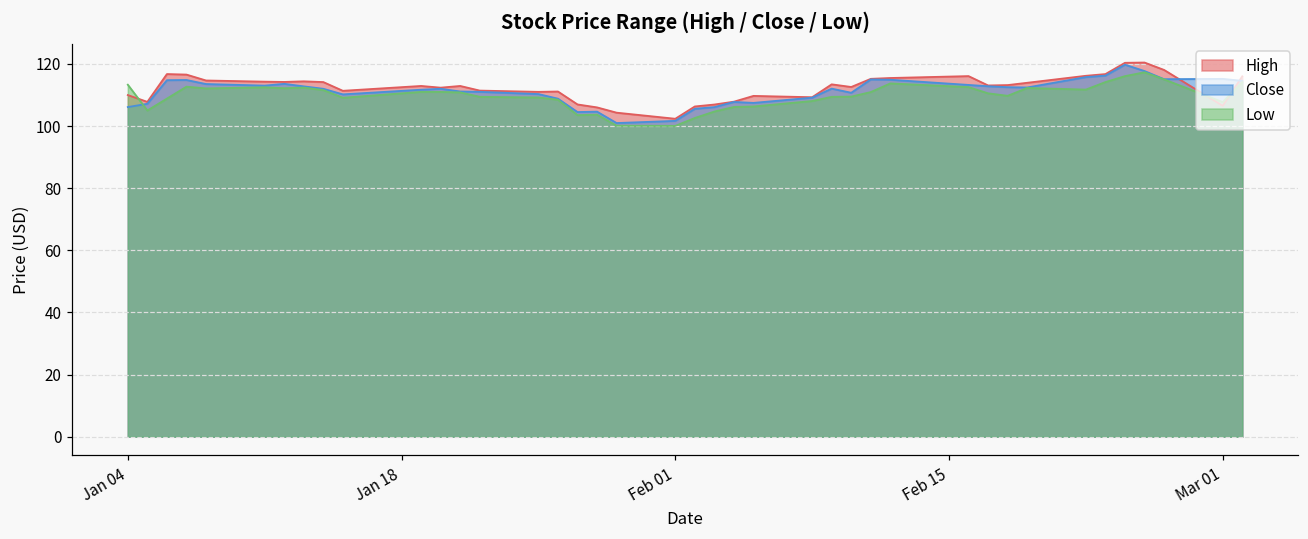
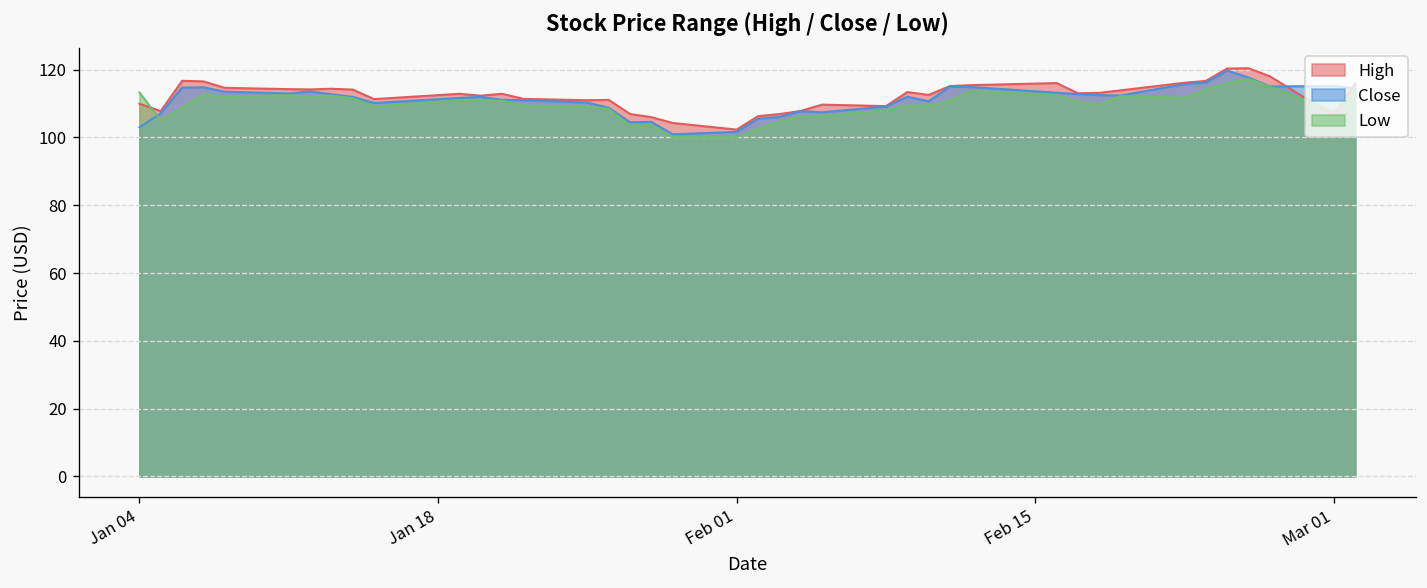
Close, Jan 04: 106 -> 103
